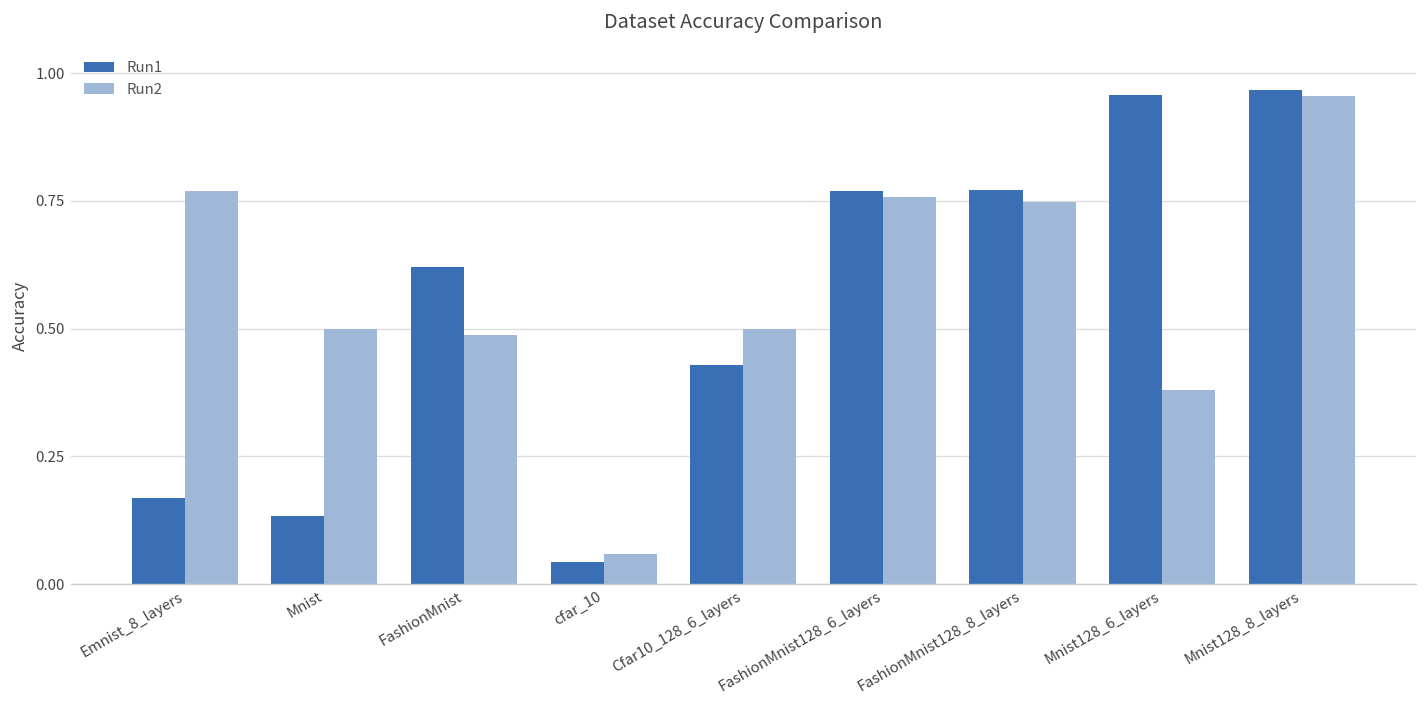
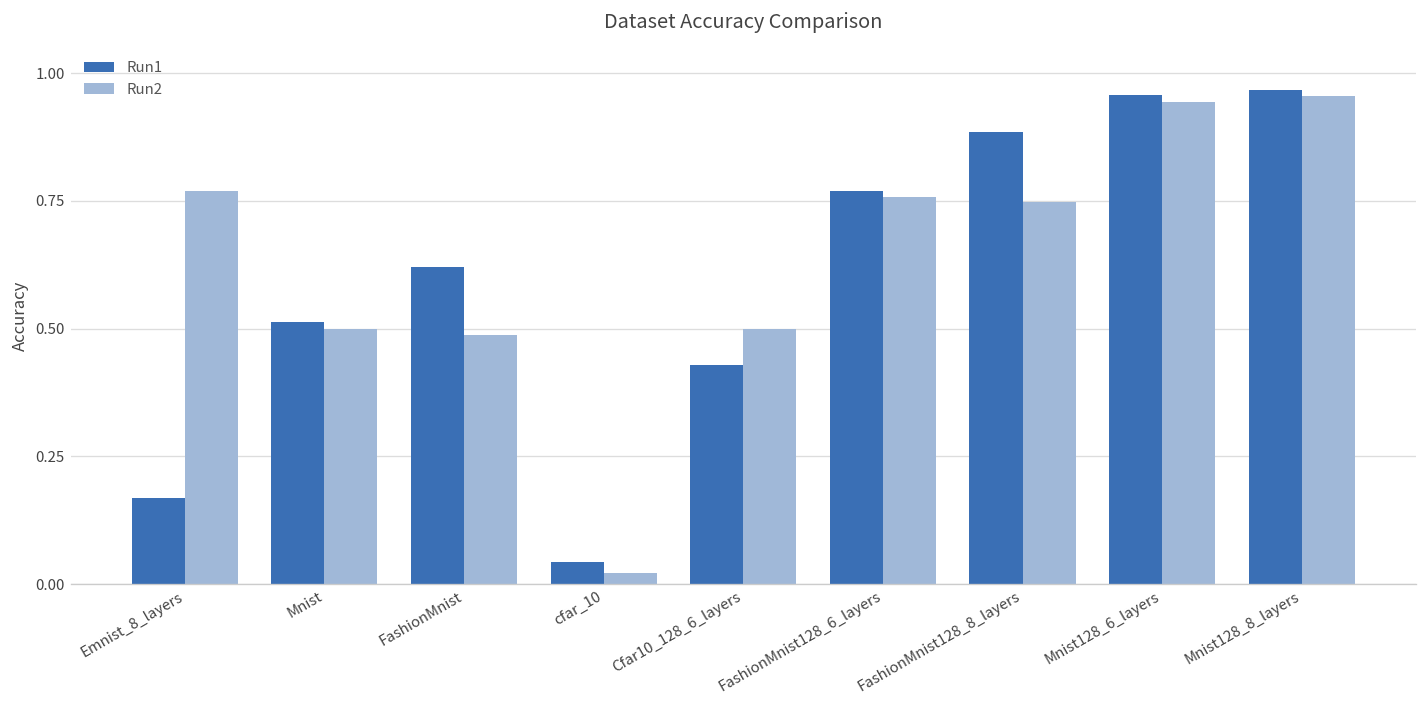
Run1, Mnist: 0.13 -> 0.51
Run2, cfar_10: 0.06 -> 0.02
Run1, FashionMnist128_8_layers: 0.77 -> 0.89
Run2, Mnist128_6_layers: 0.38 -> 0.94
